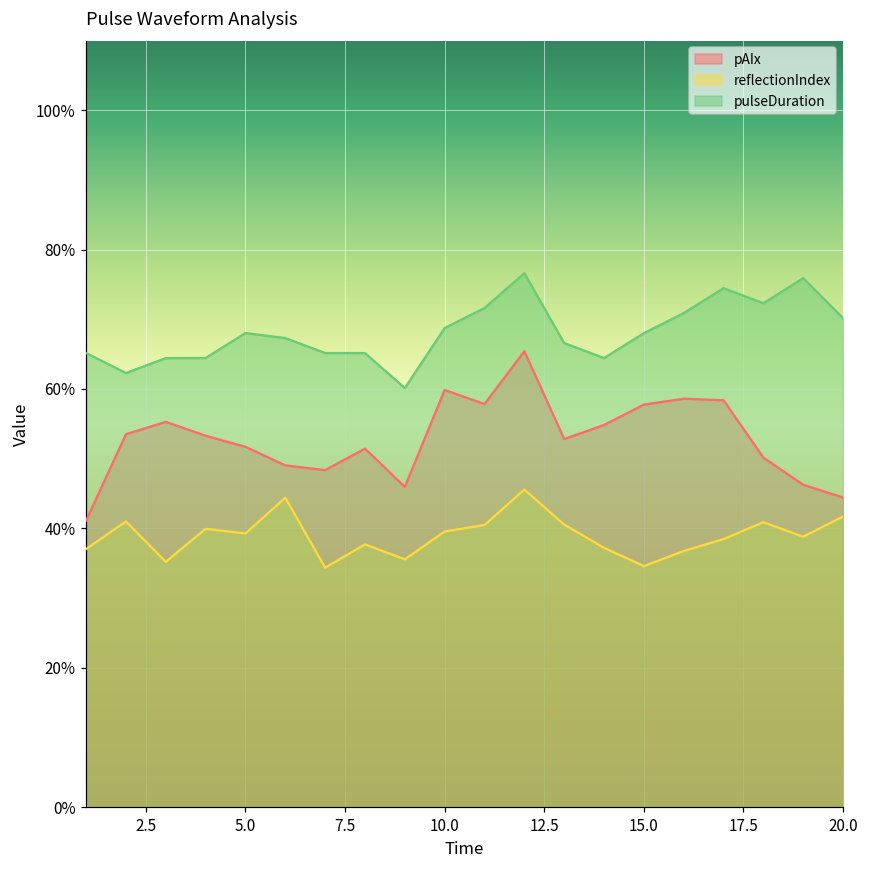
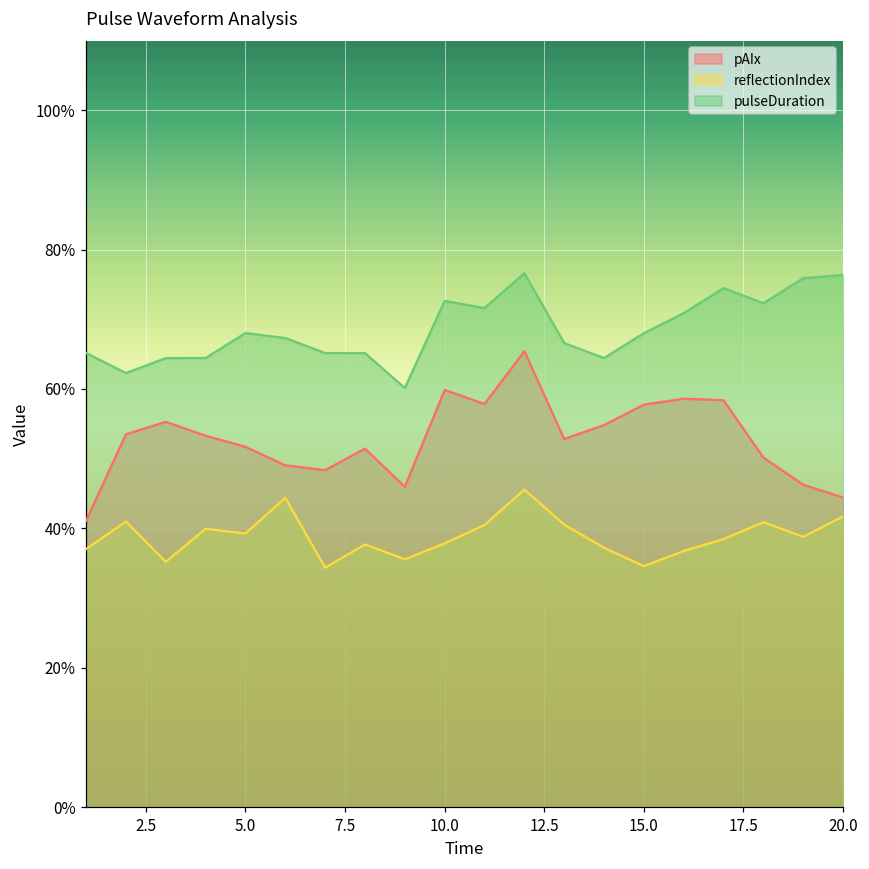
reflectionIndex, 10.0: 40% -> 38%
pulseDuration, 10.0: 69% -> 73%
pulseDuration, 20.0: 70% -> 76%
